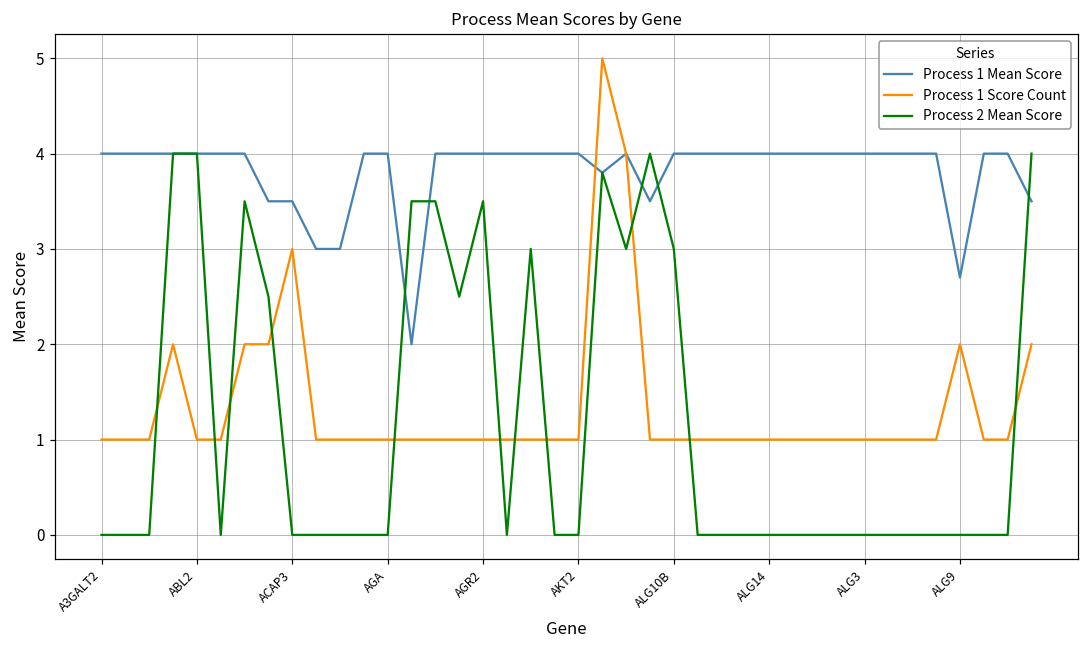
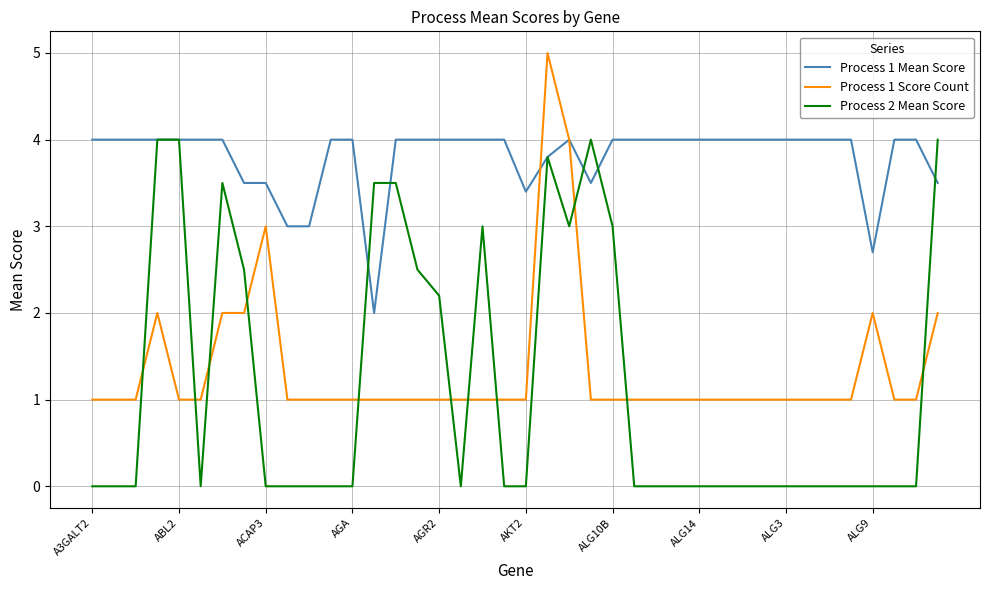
Process 2 Mean Score, AGR2: 3.5 -> 2.2
Process 1 Mean Score, AKT2: 4.0 -> 3.4
